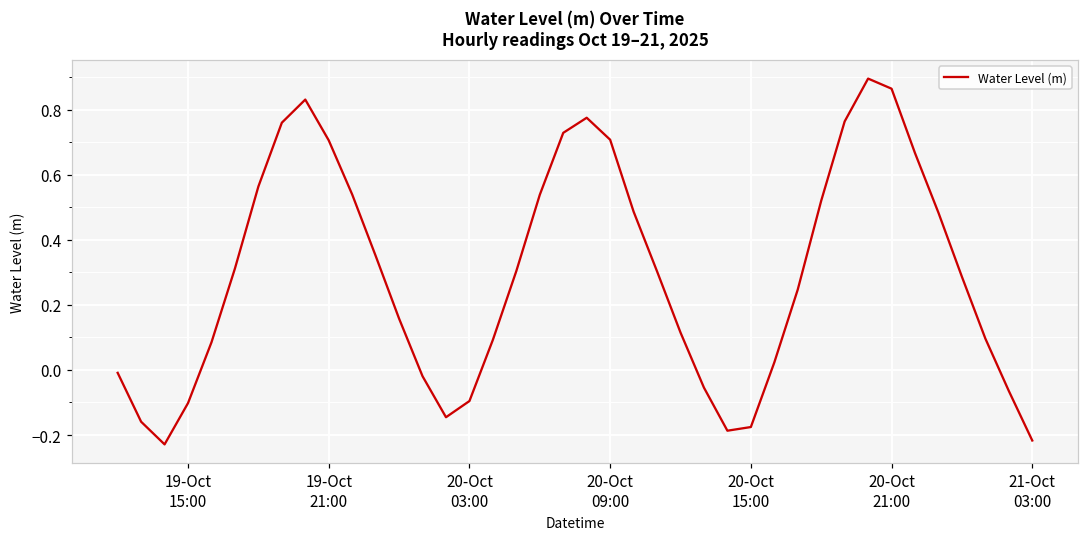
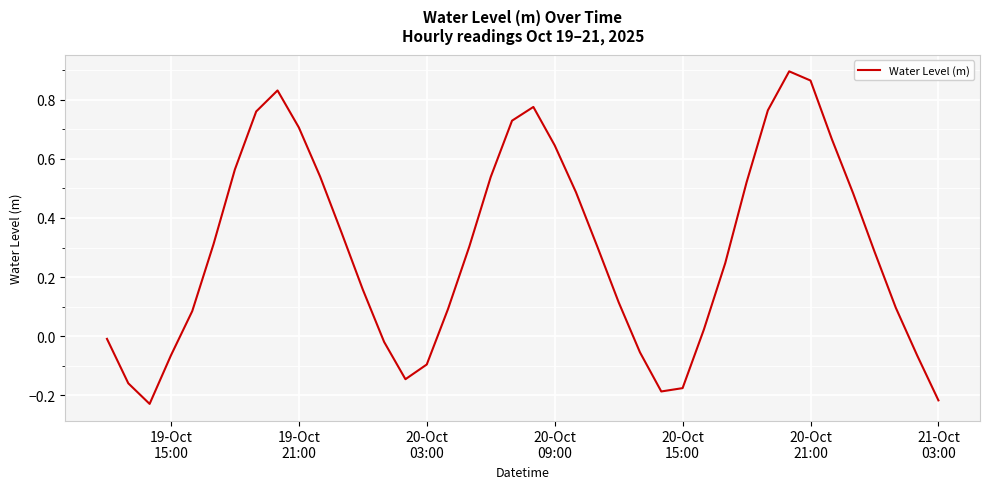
19-Oct 15:00: -0.10 -> -0.06
20-Oct 09:00: 0.71 -> 0.65
